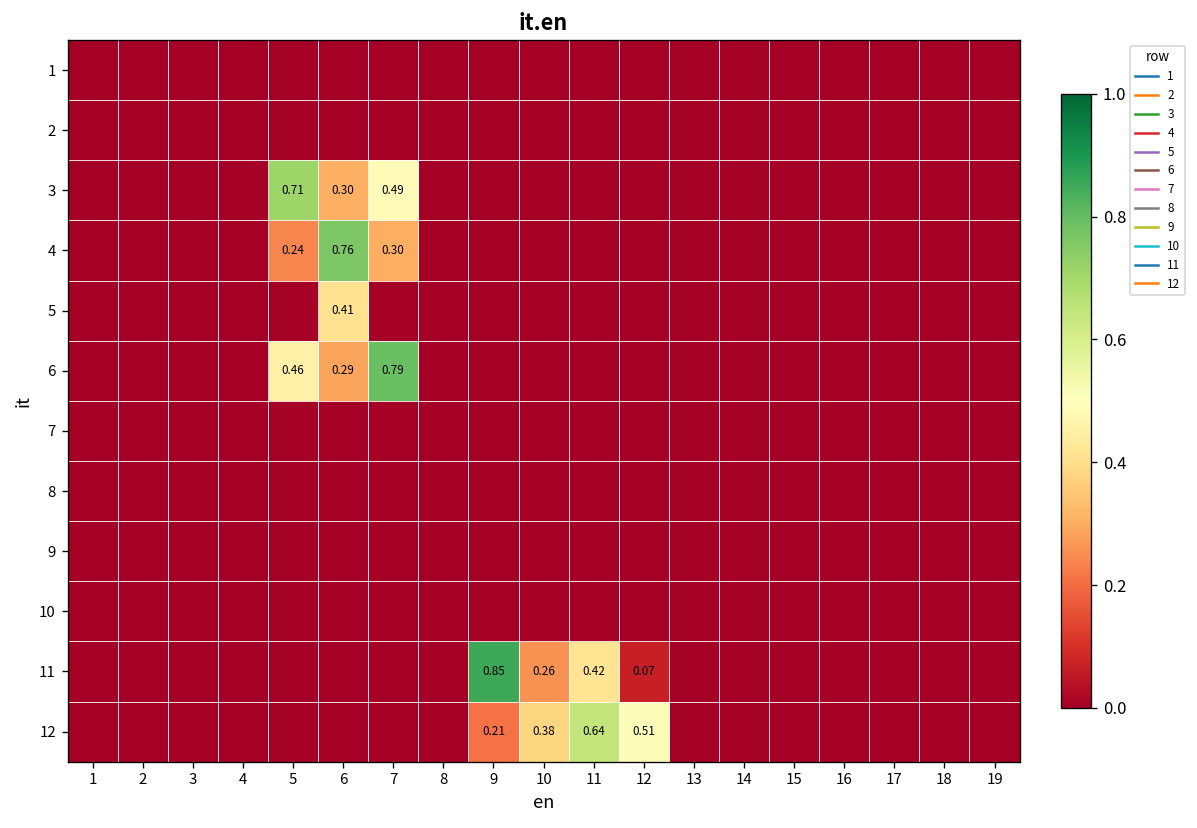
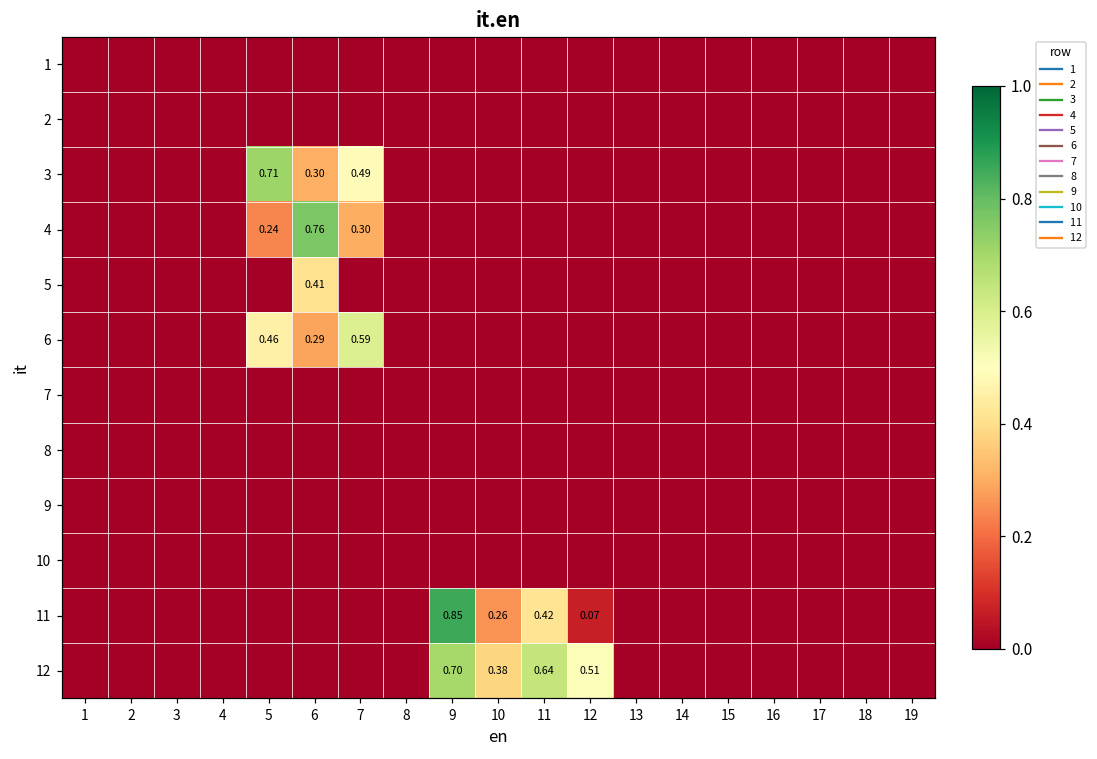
6, 7: 0.79 -> 0.59
12, 9: 0.21 -> 0.70
